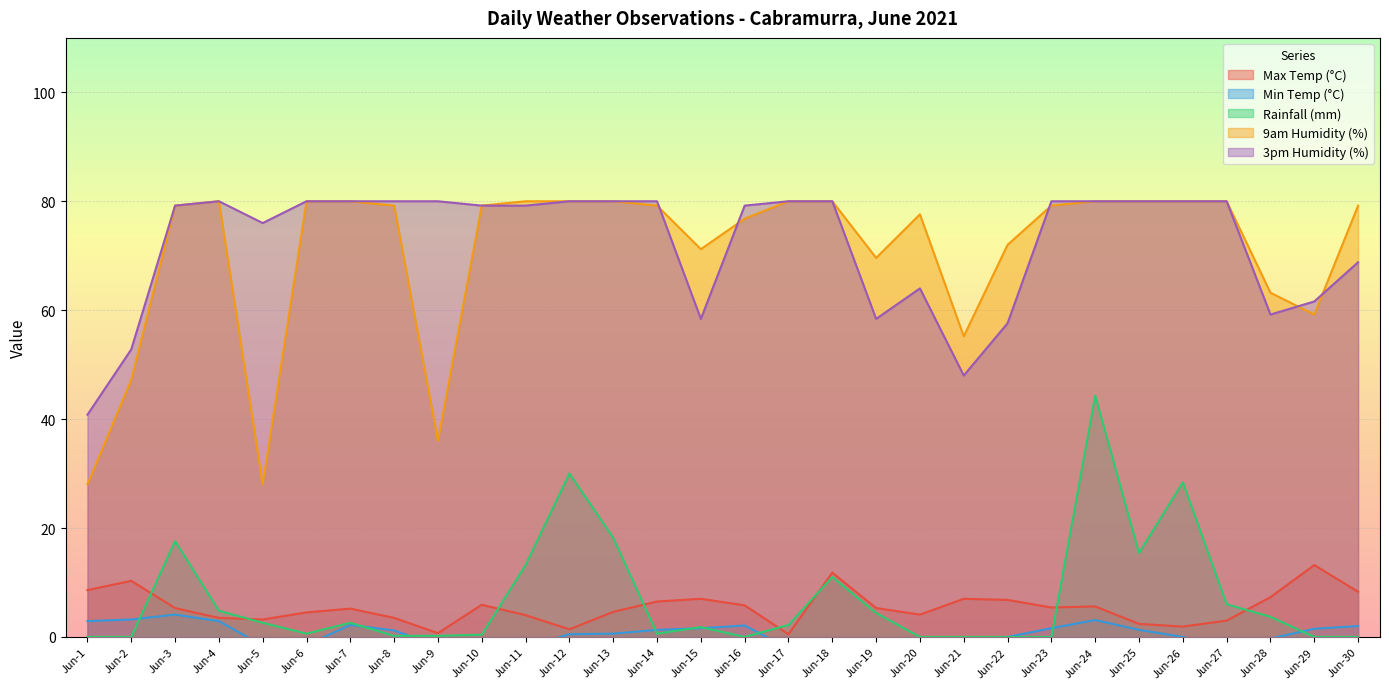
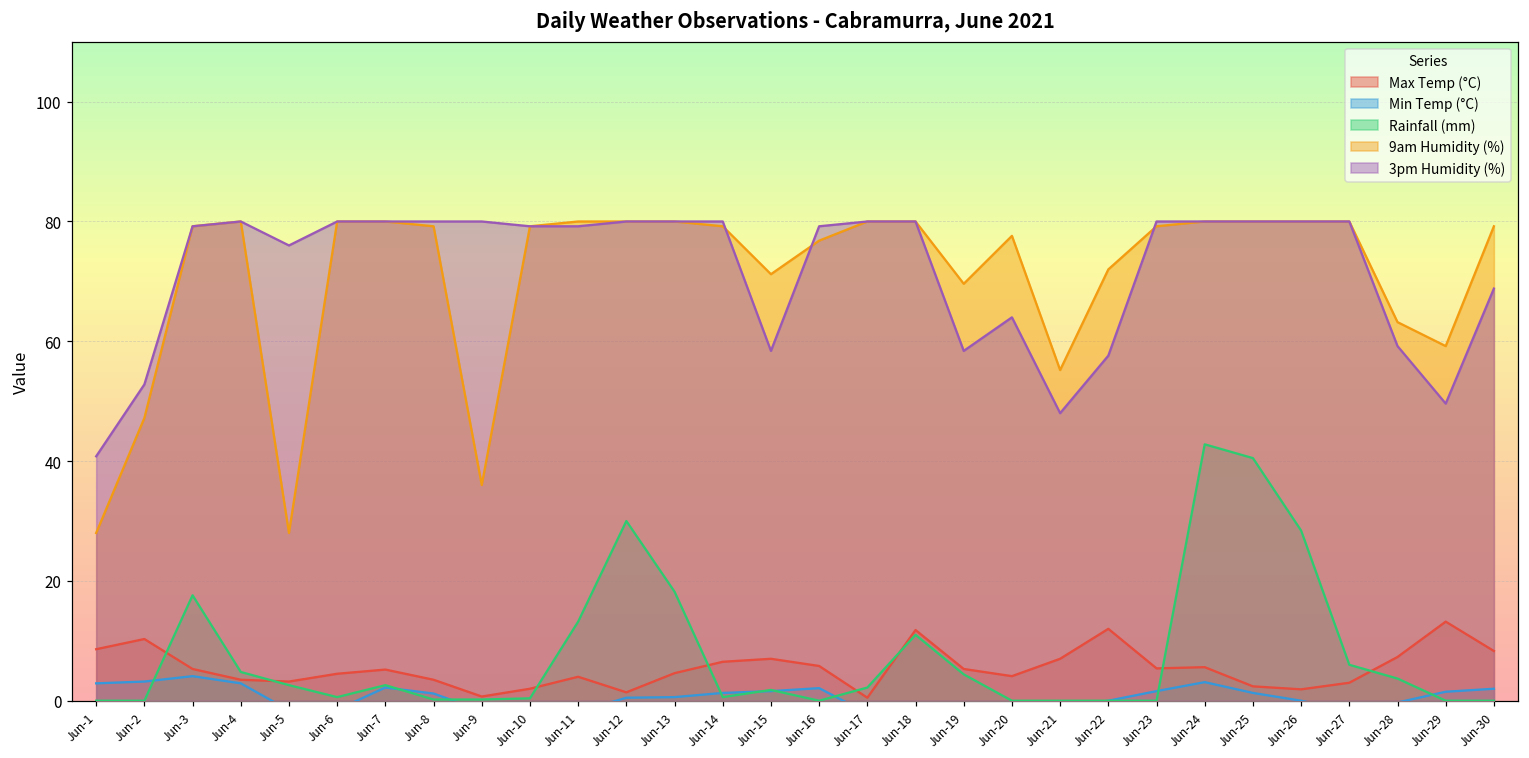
Max Temp (°C), Jun-10: 6 -> 2
Max Temp (°C), Jun-22: 7 -> 12
Rainfall (mm), Jun-24: 44 -> 43
Rainfall (mm), Jun-25: 15 -> 41
3pm Humidity (%), Jun-29: 62 -> 50
